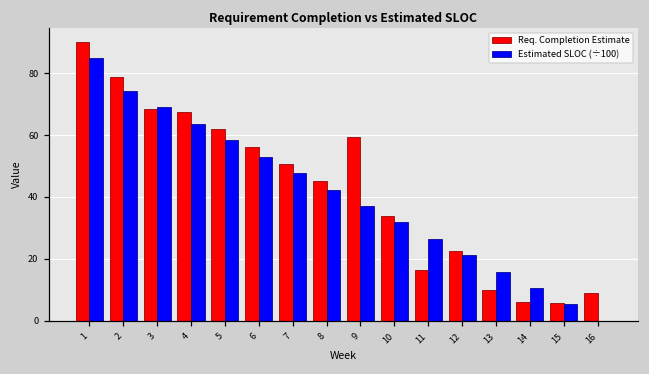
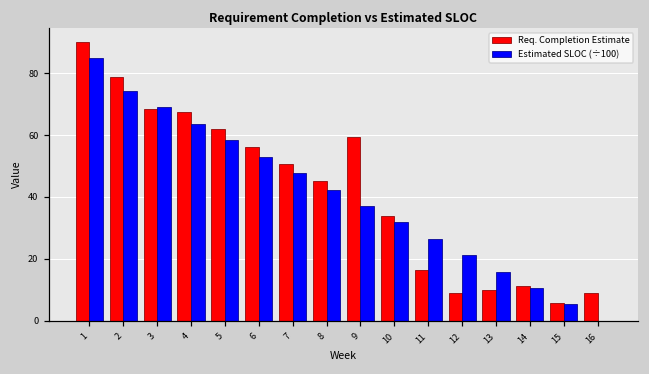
Req. Completion Estimate, 12: 23 -> 9
Req. Completion Estimate, 14: 6 -> 11
